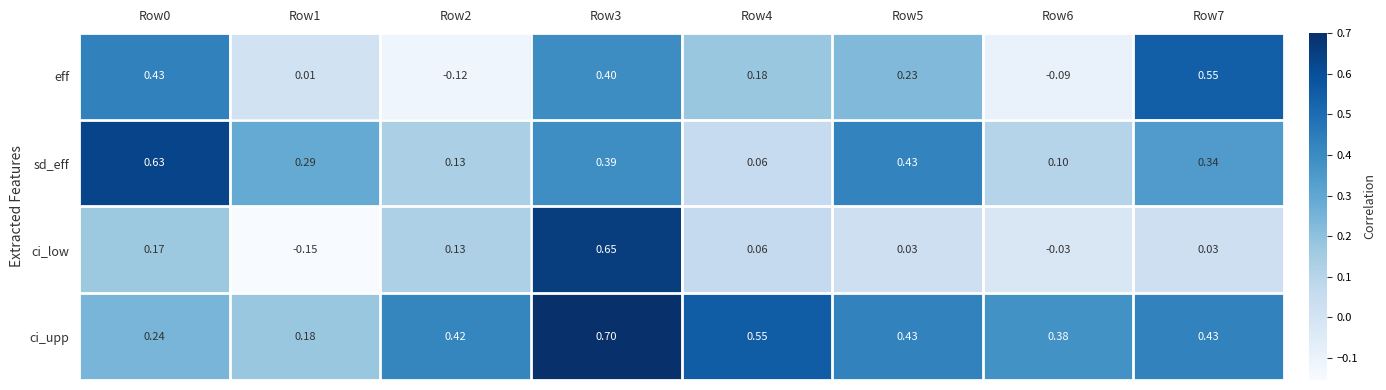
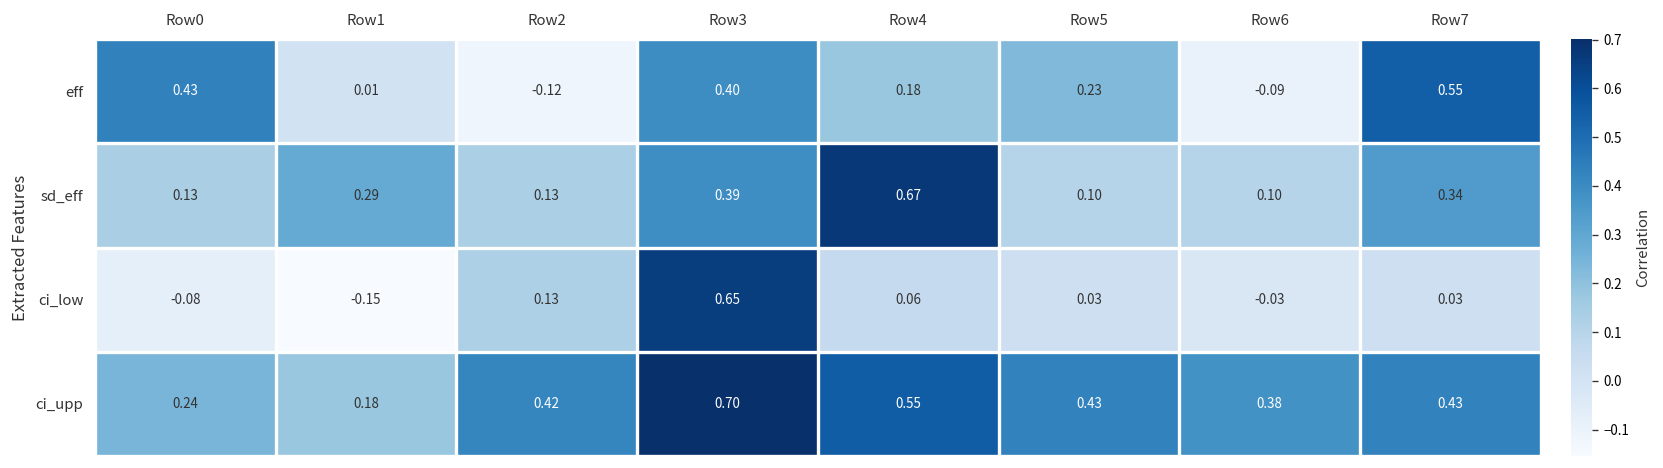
sd_eff, Row0: 0.63 -> 0.13
sd_eff, Row4: 0.06 -> 0.67
sd_eff, Row5: 0.43 -> 0.10
ci_low, Row0: 0.17 -> -0.08
